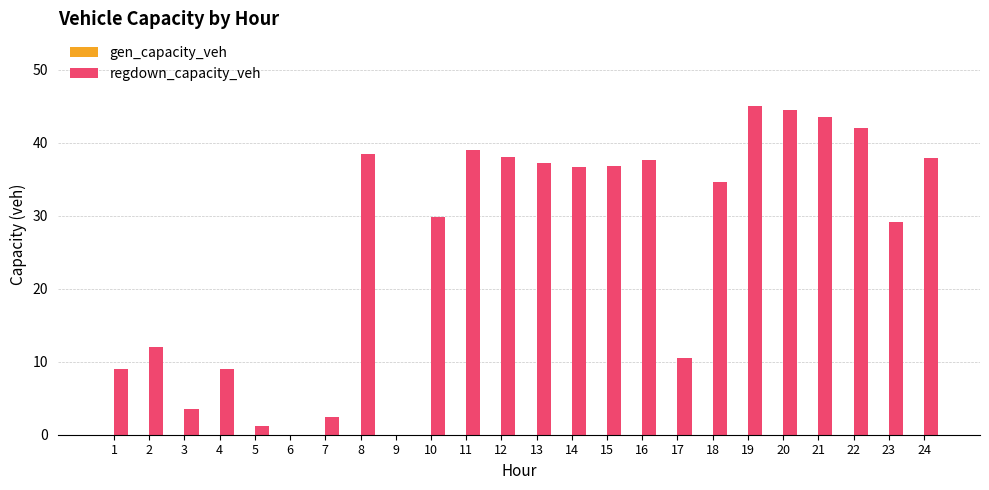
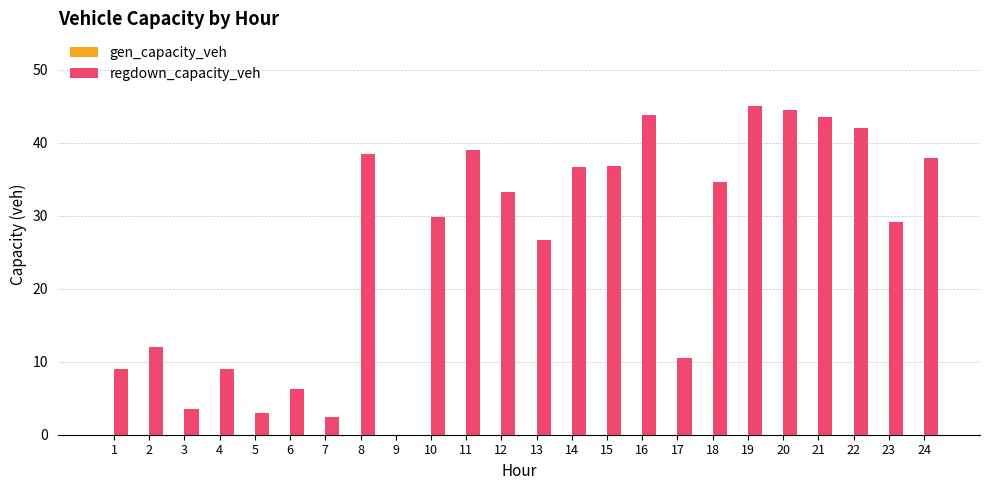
regdown_capacity_veh, 5: 1 -> 3
regdown_capacity_veh, 6: 0 -> 6
regdown_capacity_veh, 12: 38 -> 33
regdown_capacity_veh, 13: 37 -> 27
regdown_capacity_veh, 16: 38 -> 44
